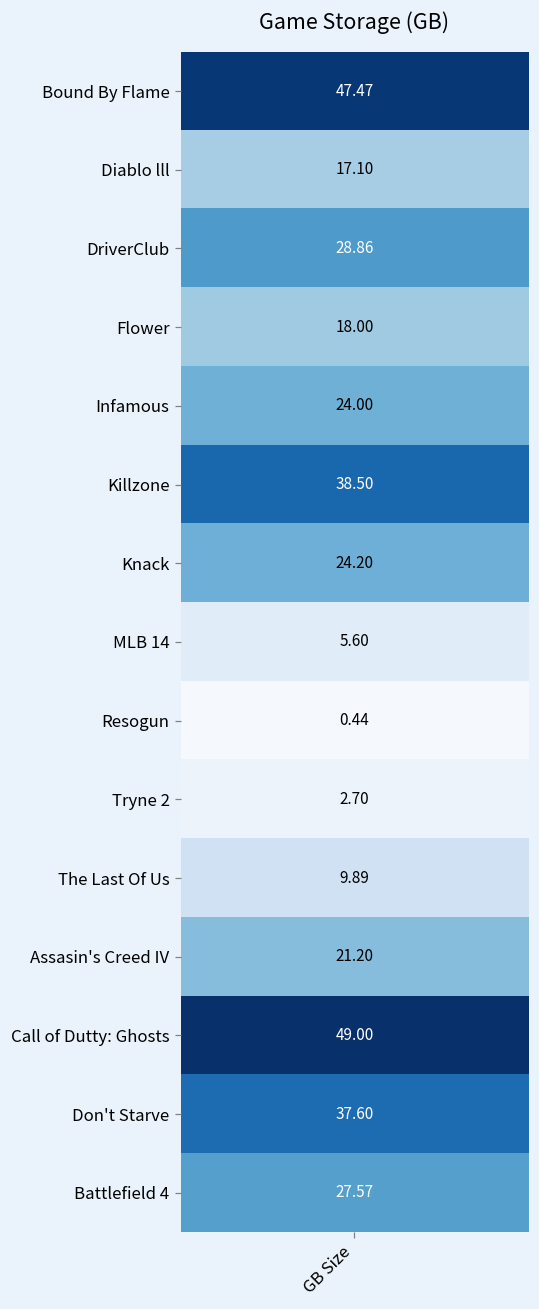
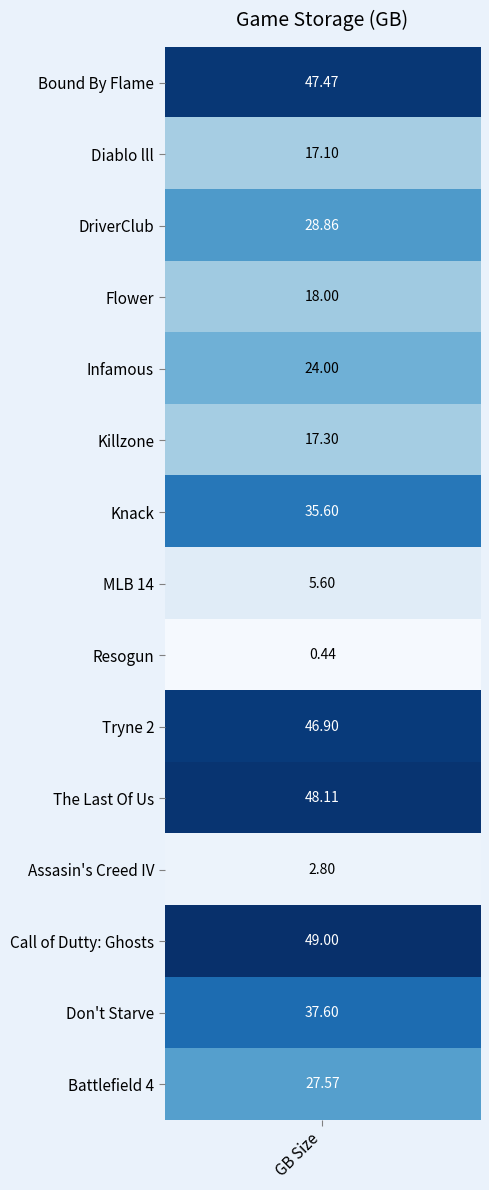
Killzone, GB Size: 38.50 -> 17.30
Knack, GB Size: 24.20 -> 35.60
Tryne 2, GB Size: 2.70 -> 46.90
The Last Of Us, GB Size: 9.89 -> 48.11
Assasin's Creed IV, GB Size: 21.20 -> 2.80
